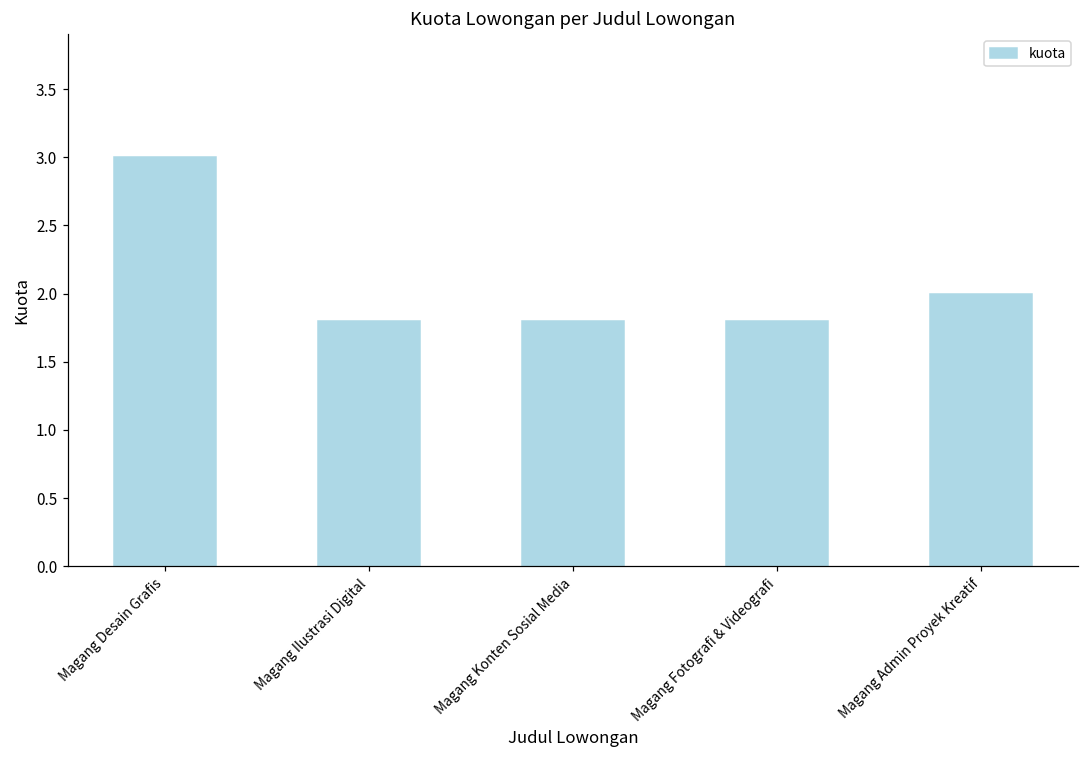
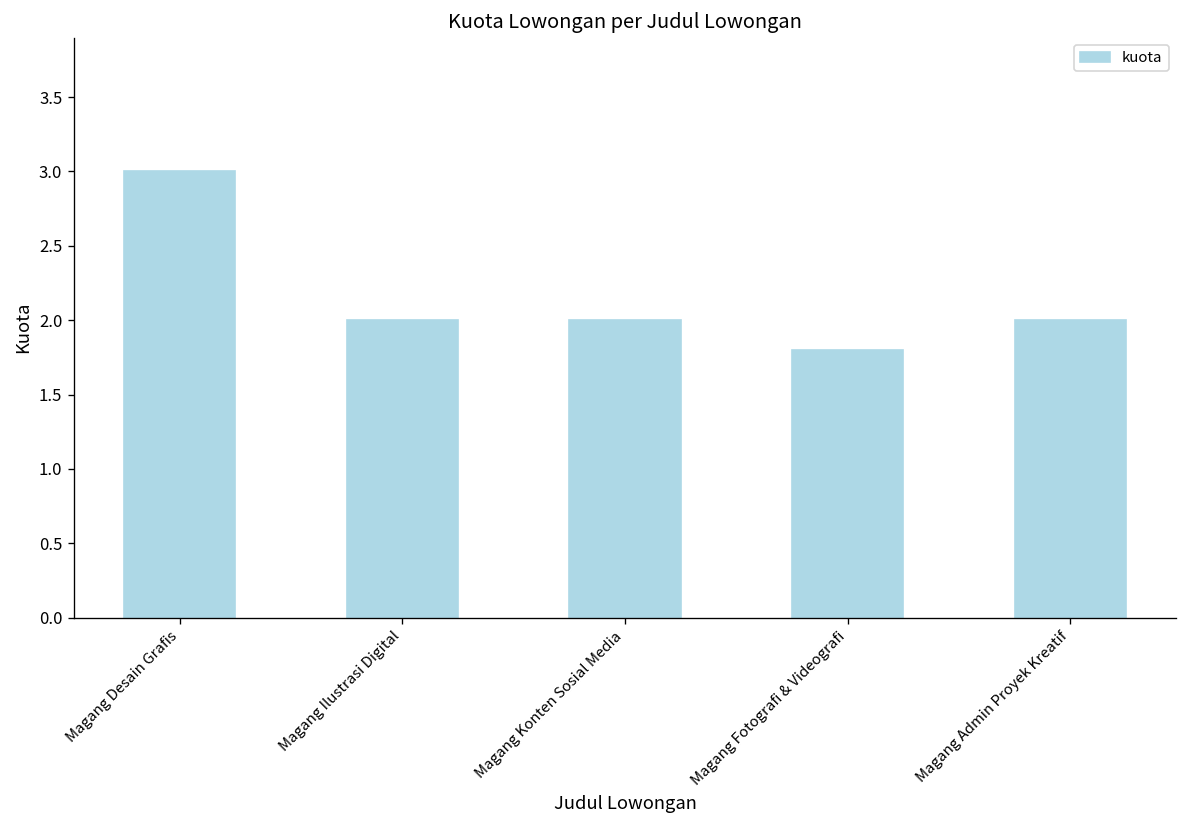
Magang Ilustrasi Digital: 1.8 -> 2.0
Magang Konten Sosial Media: 1.8 -> 2.0
